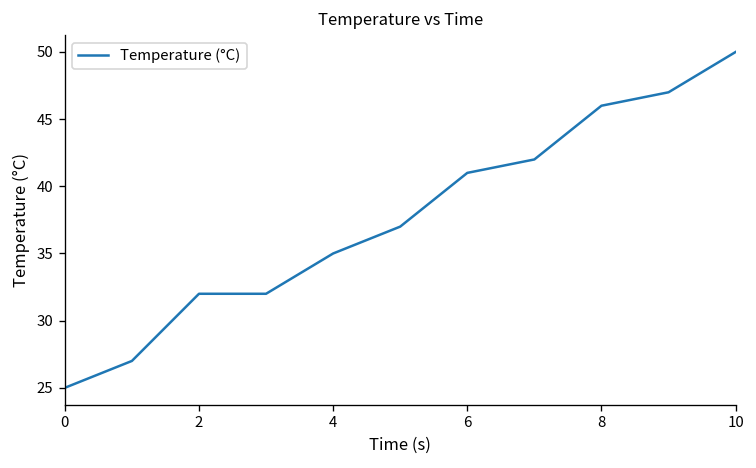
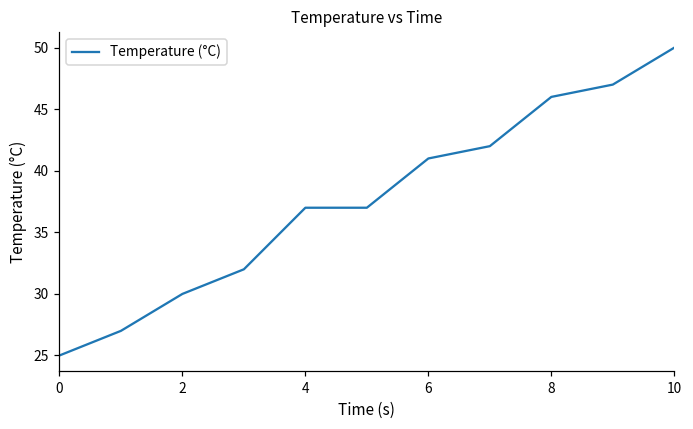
2: 32 -> 30
4: 35 -> 37
